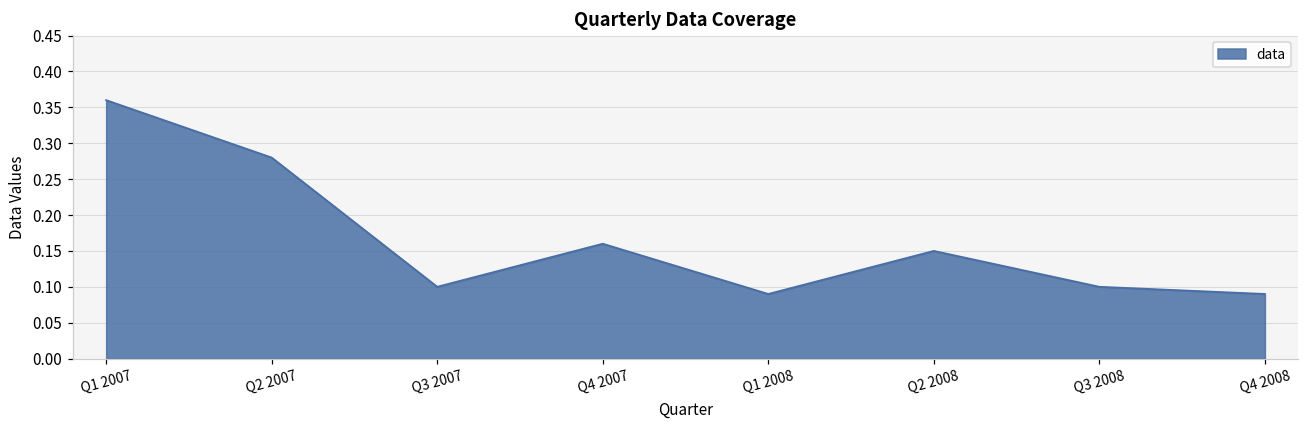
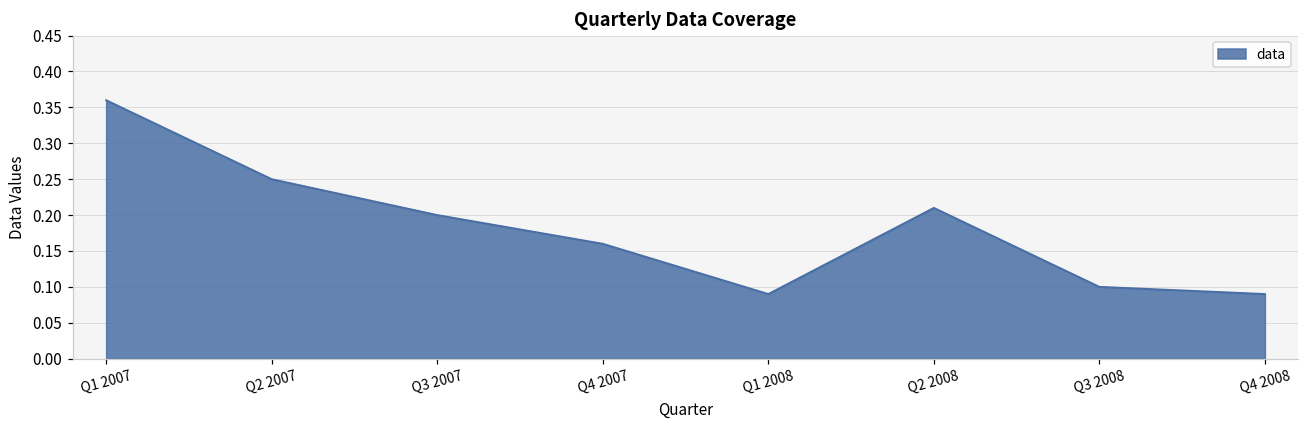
Q2 2007: 0.28 -> 0.25
Q3 2007: 0.1 -> 0.2
Q2 2008: 0.15 -> 0.21
